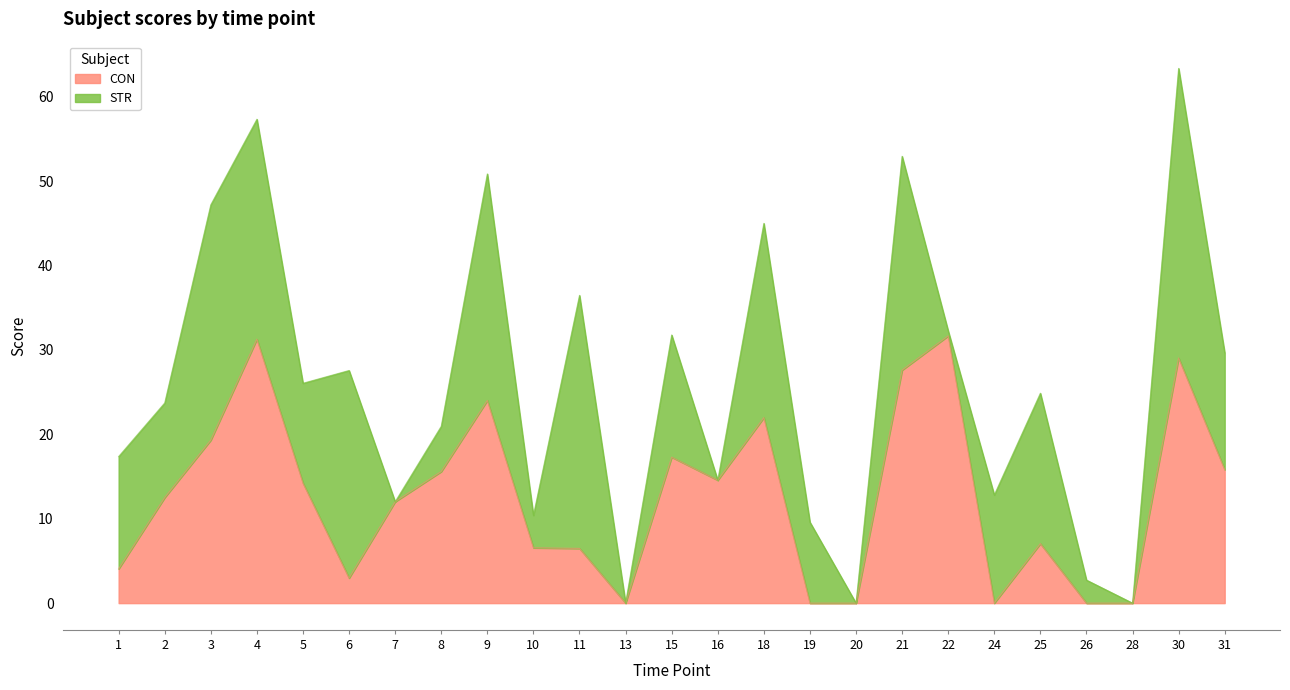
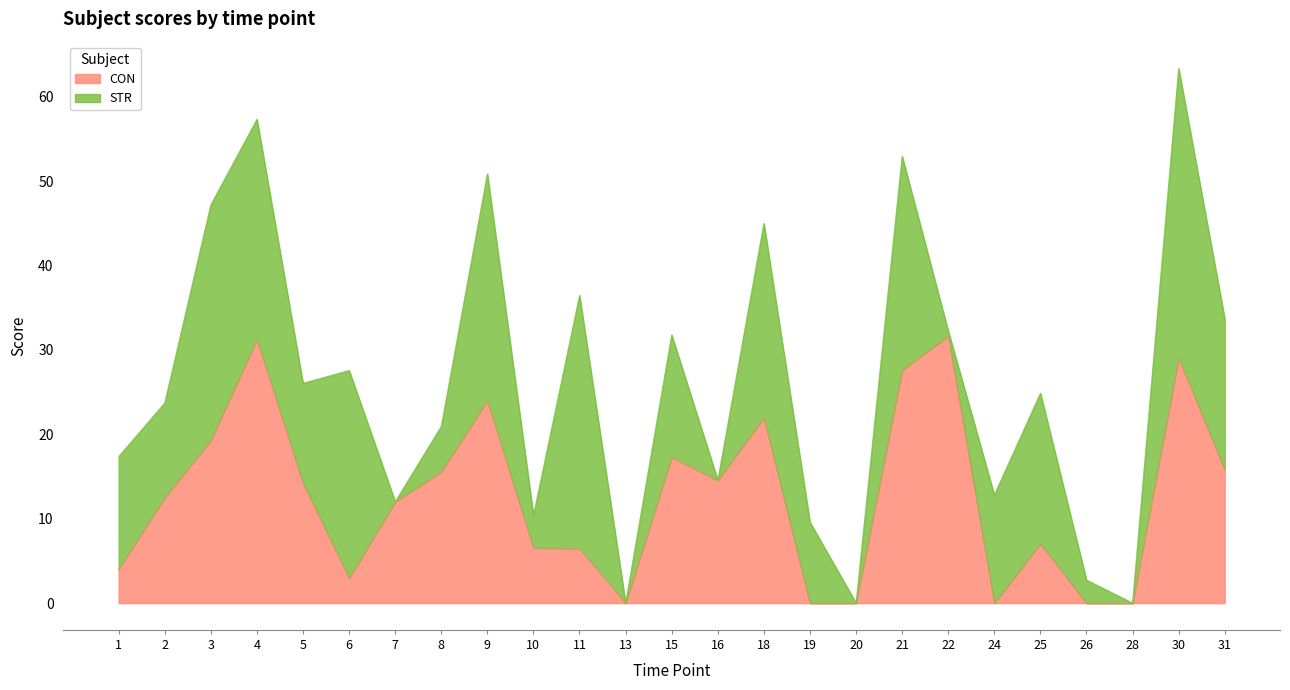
STR, 31: 14 -> 18
